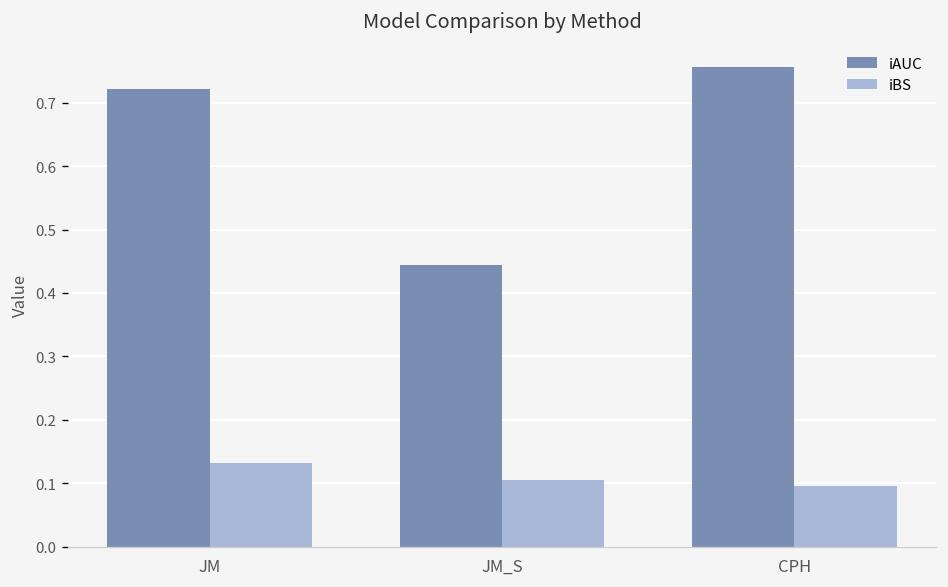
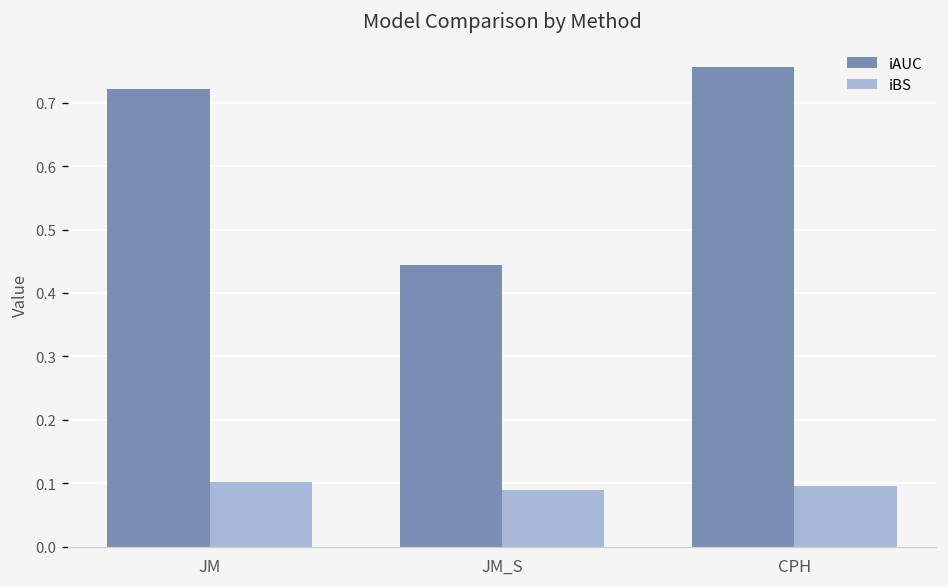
iBS, JM: 0.13 -> 0.10
iBS, JM_S: 0.11 -> 0.09
